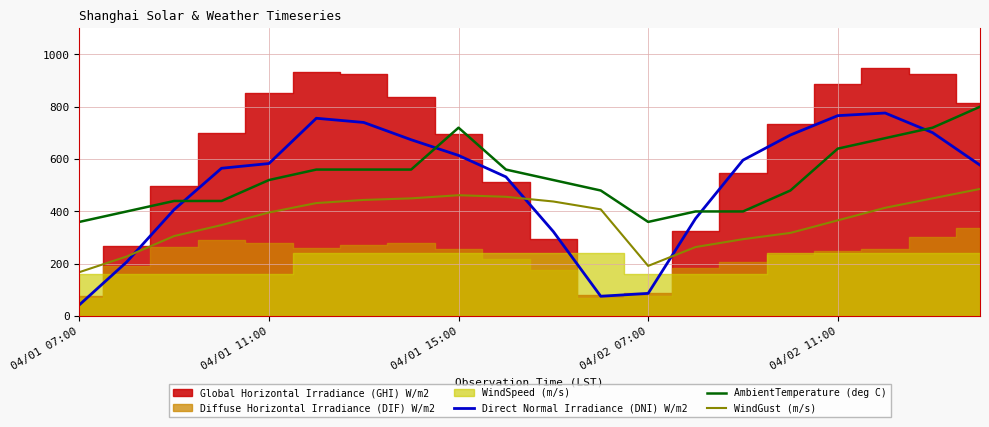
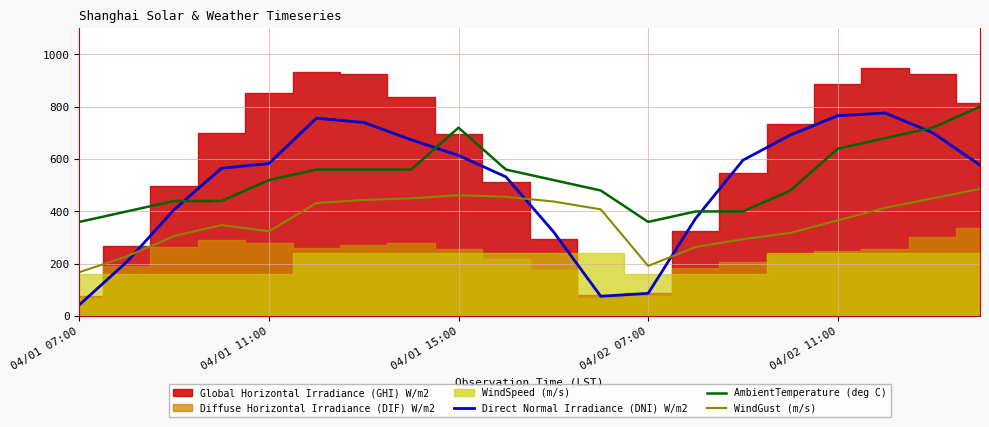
WindGust (m/s), 04/01 11:00: 400 -> 320
